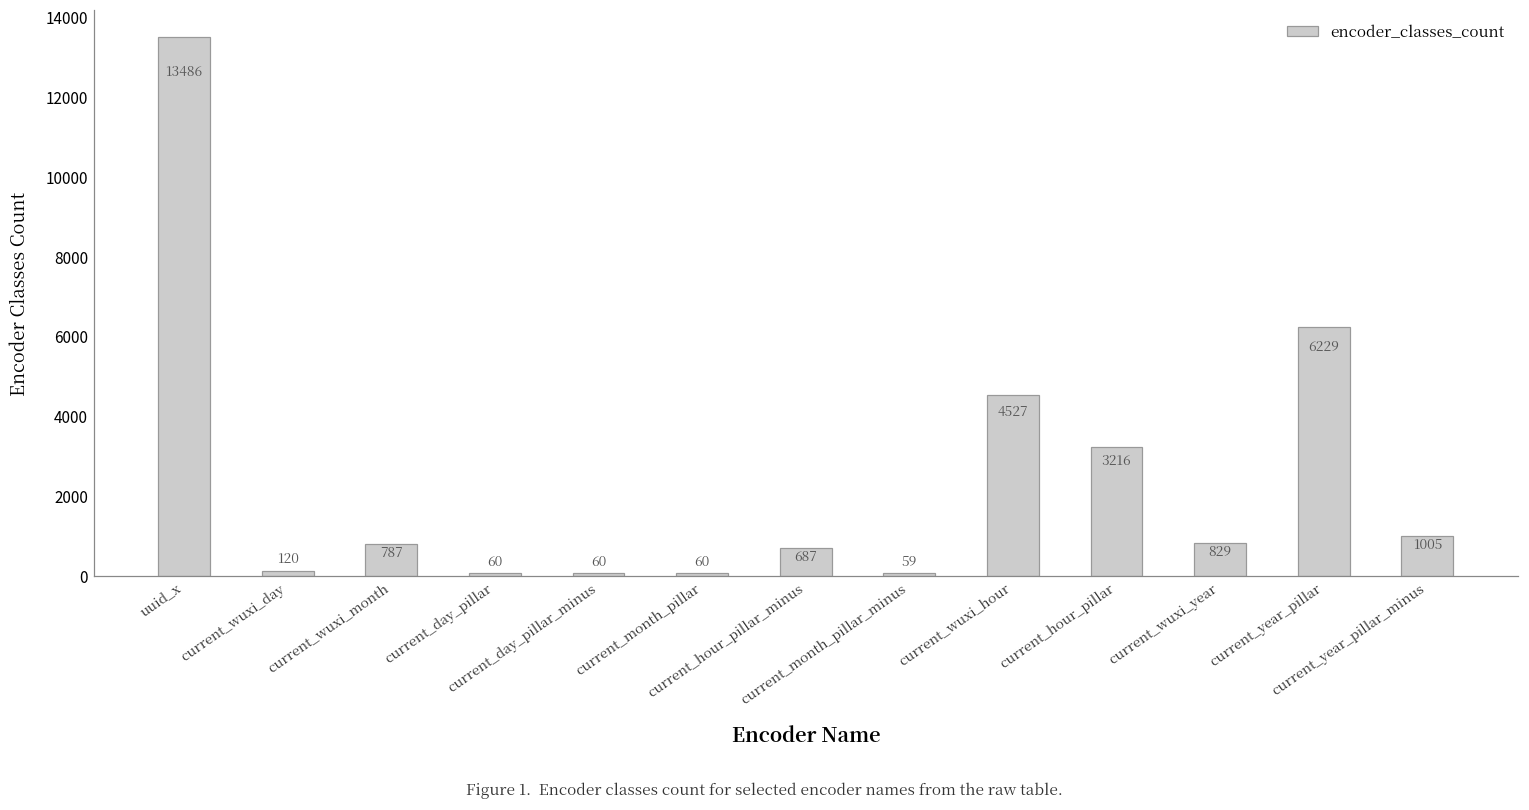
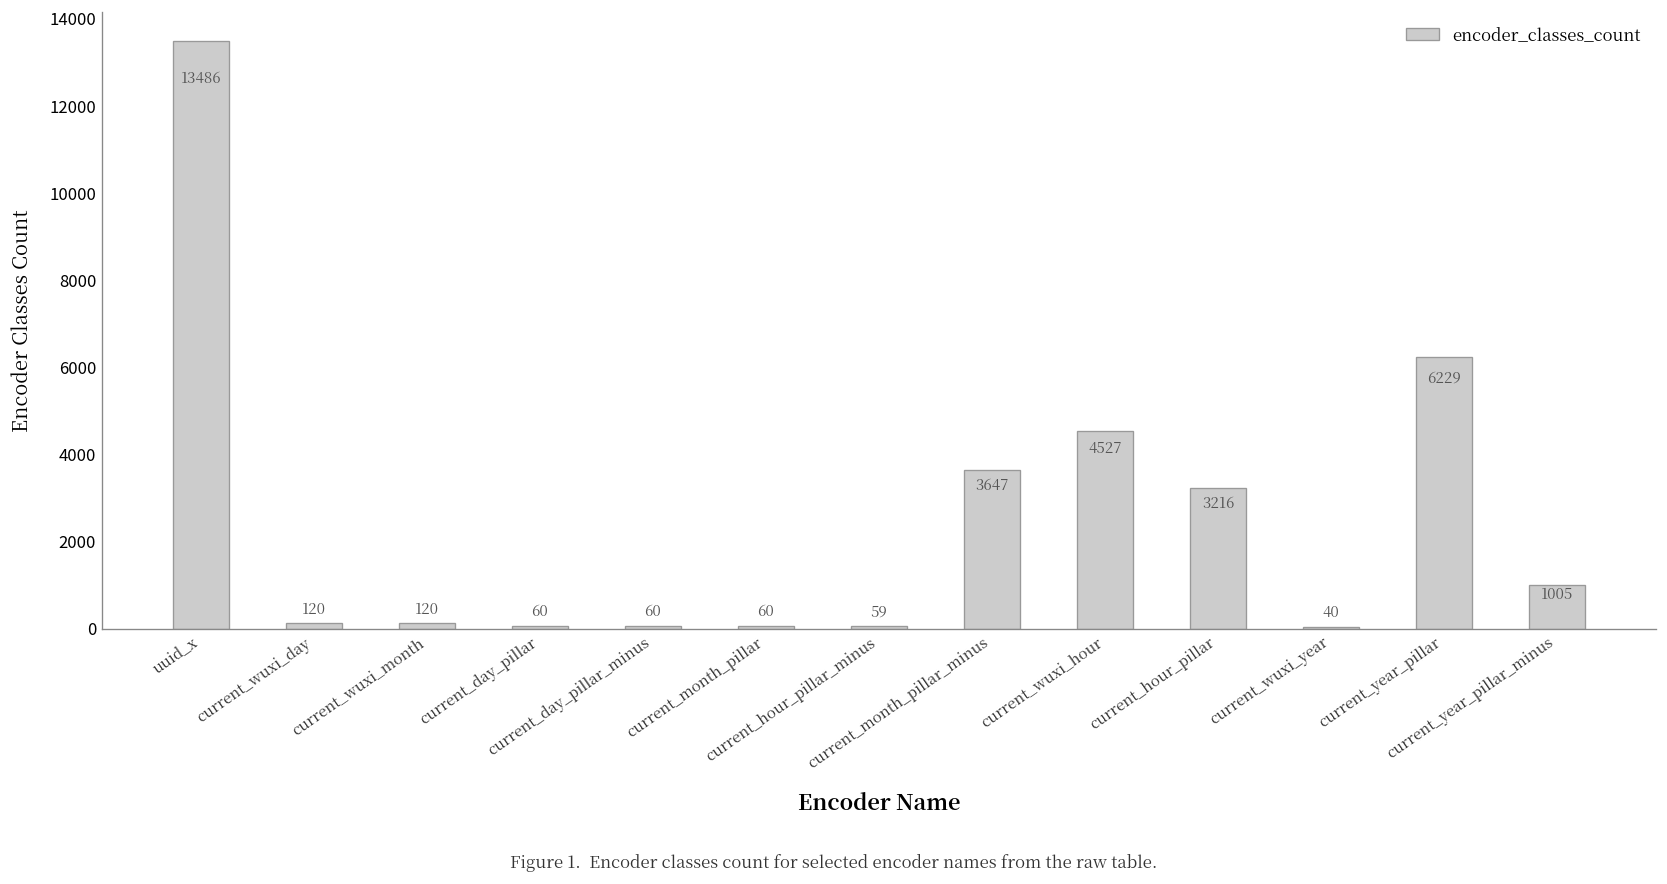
current_wuxi_month: 787 -> 120
current_hour_pillar_minus: 687 -> 59
current_month_pillar_minus: 59 -> 3647
current_wuxi_year: 829 -> 40
